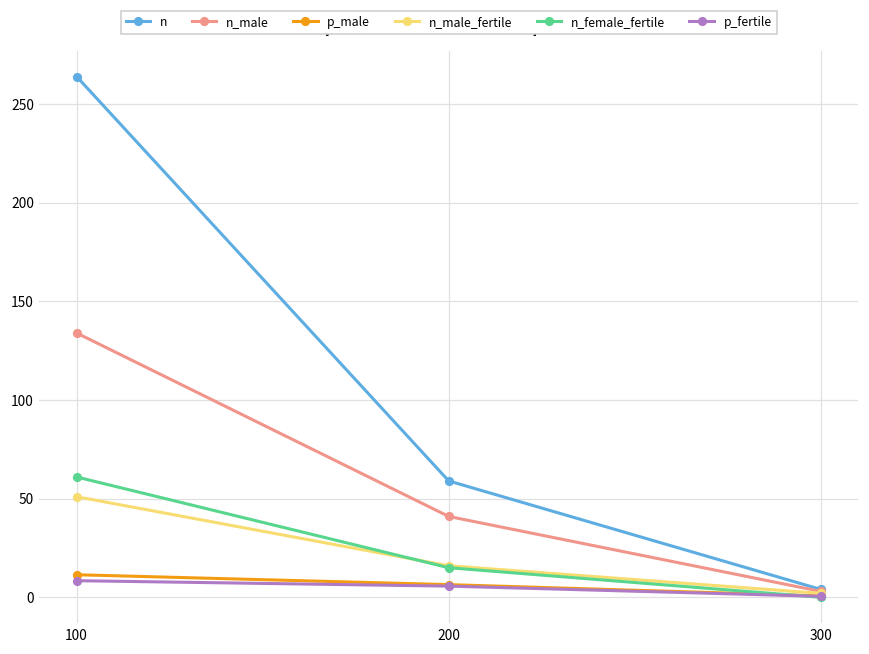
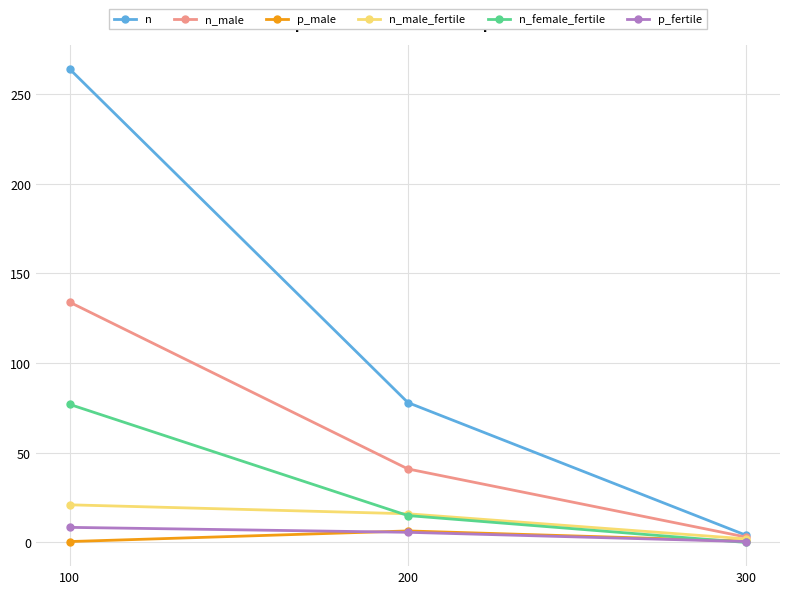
p_male, 100: 11 -> 1
n_male_fertile, 100: 51 -> 21
n_female_fertile, 100: 61 -> 77
n, 200: 59 -> 78
